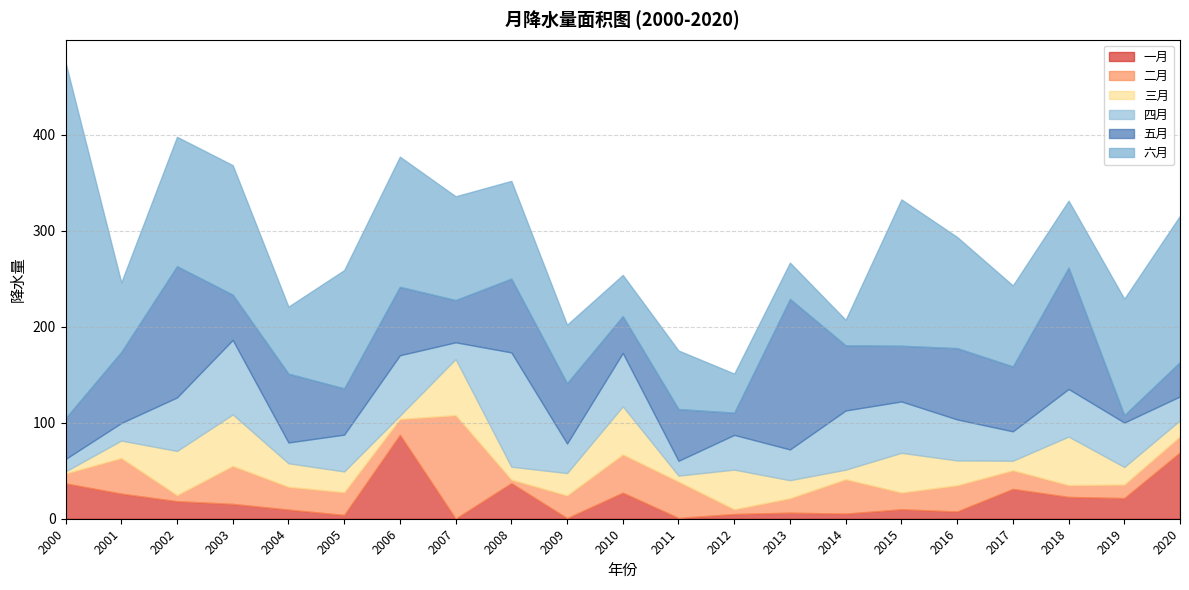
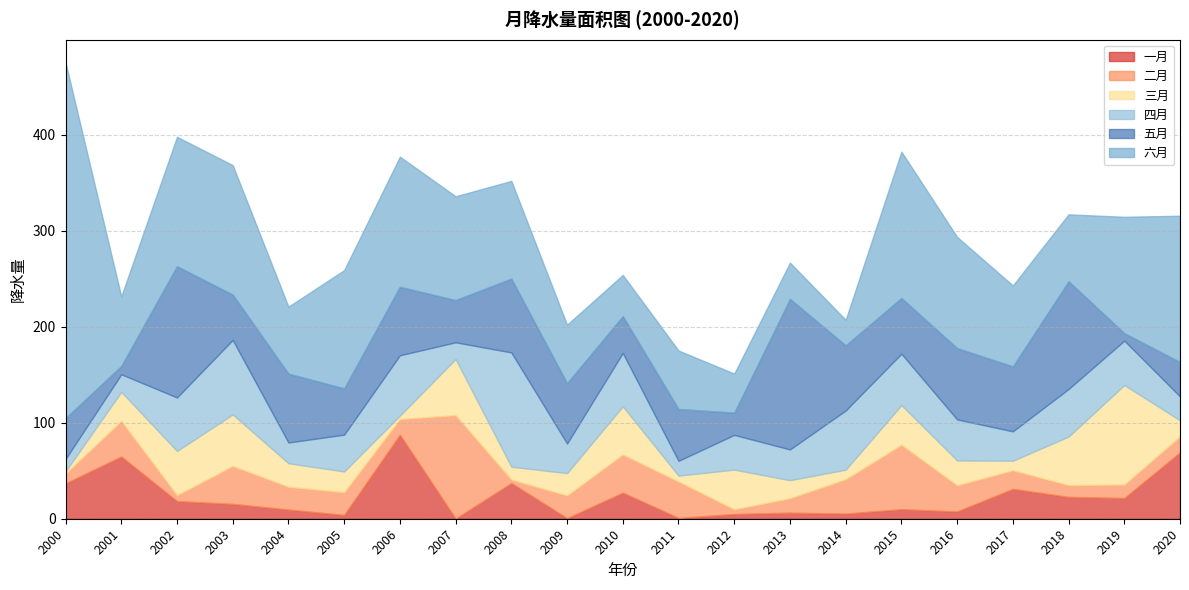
一月, 2001: 30 -> 60
三月, 2001: 20 -> 30
五月, 2001: 70 -> 10
二月, 2015: 20 -> 70
五月, 2018: 130 -> 110
三月, 2019: 20 -> 100
